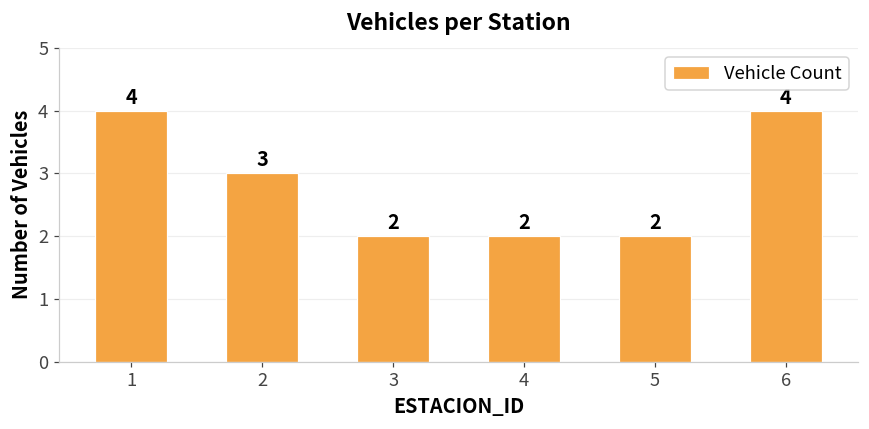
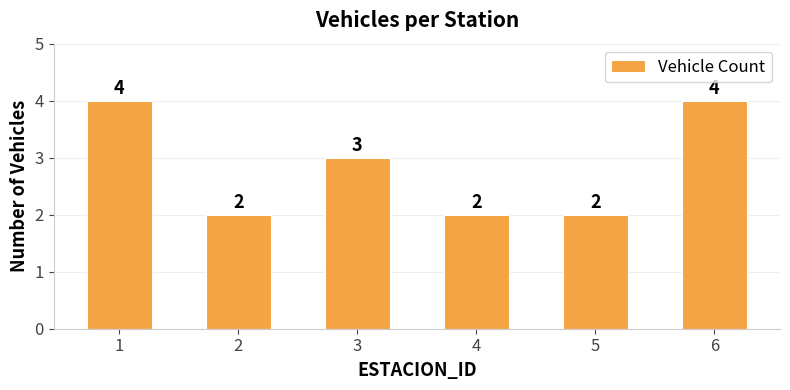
2: 3 -> 2
3: 2 -> 3
